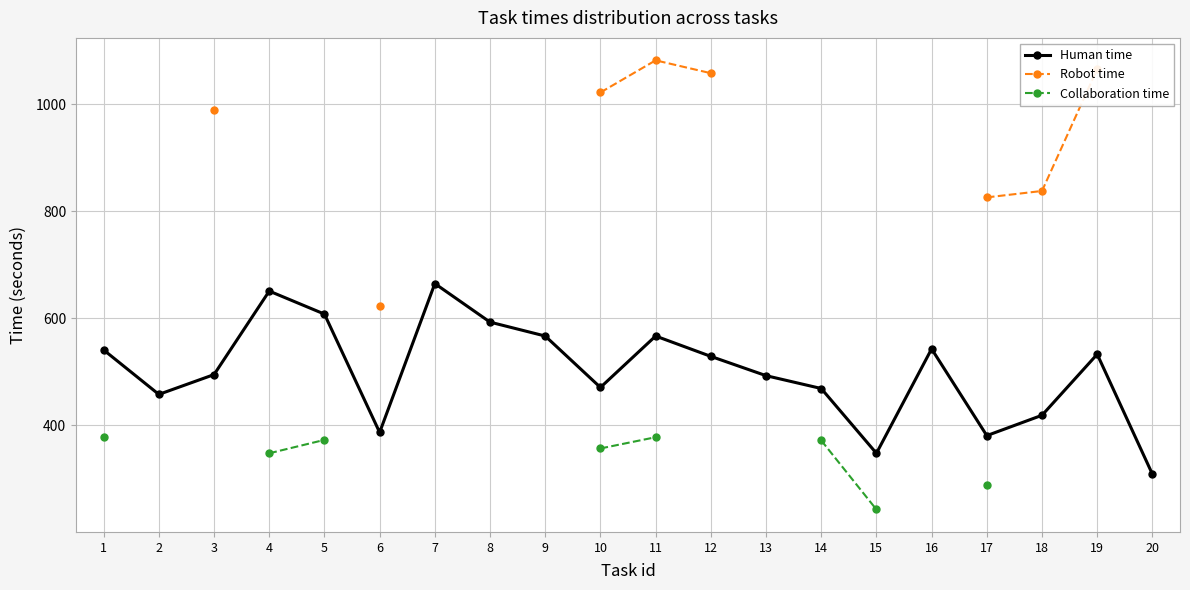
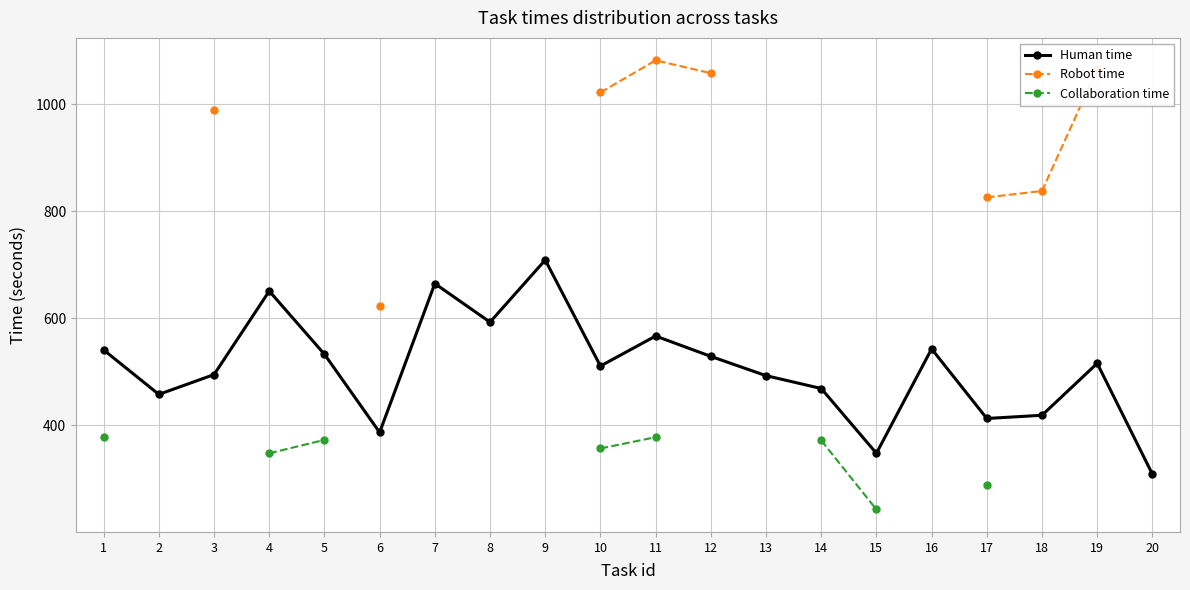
Human time, 5: 610 -> 530
Human time, 9: 570 -> 710
Human time, 10: 470 -> 510
Human time, 17: 380 -> 410
Human time, 19: 530 -> 520
